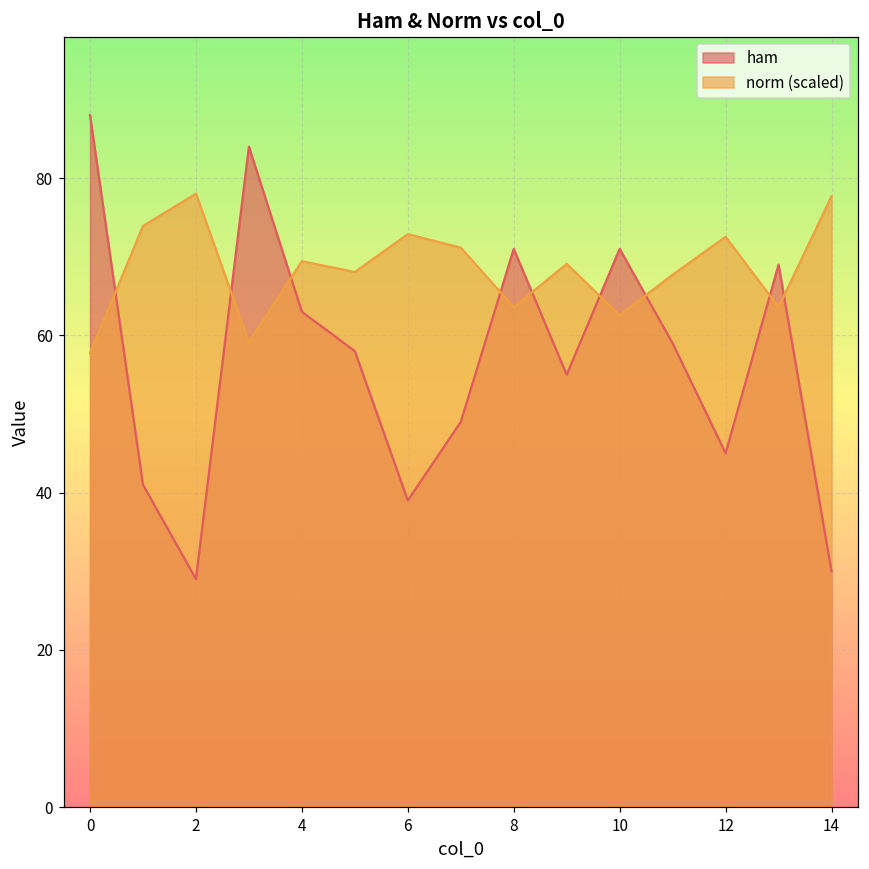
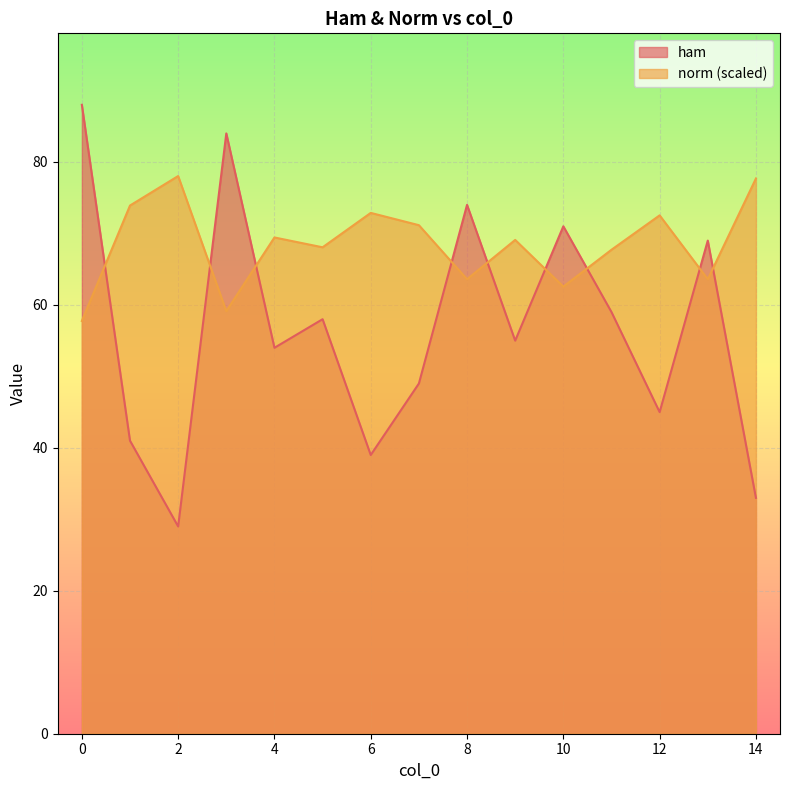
ham, 4: 63 -> 54
ham, 8: 71 -> 74
ham, 14: 30 -> 33
